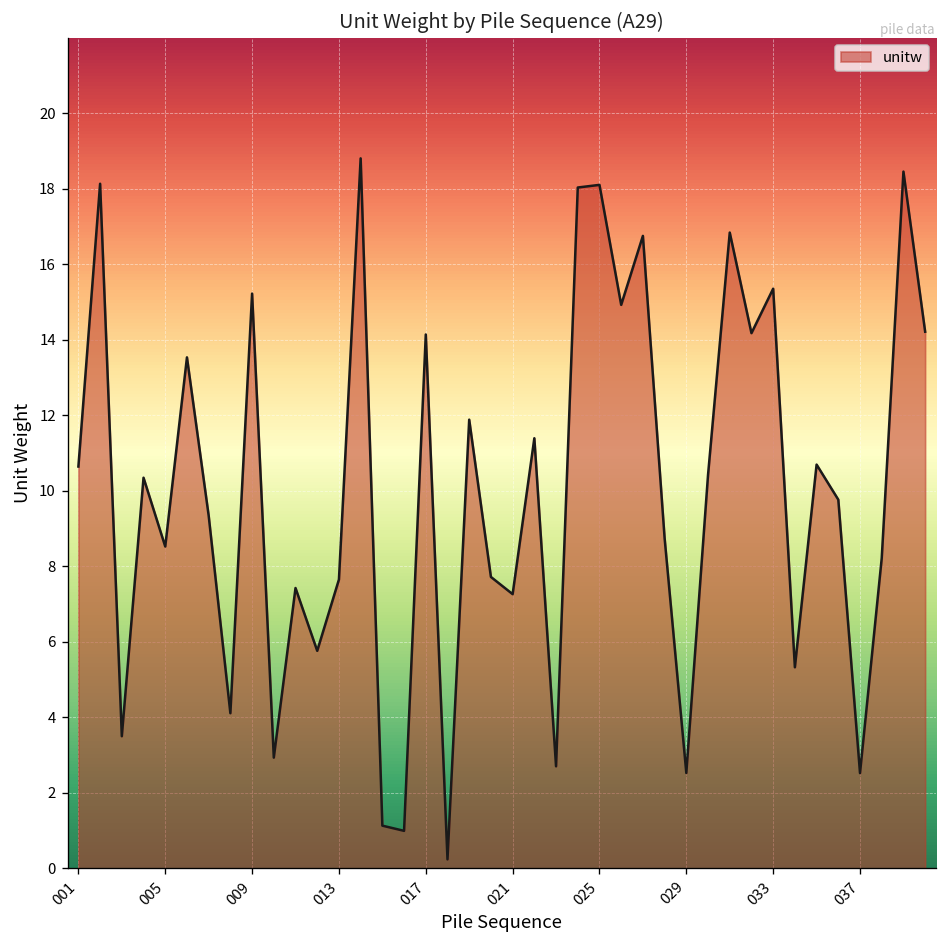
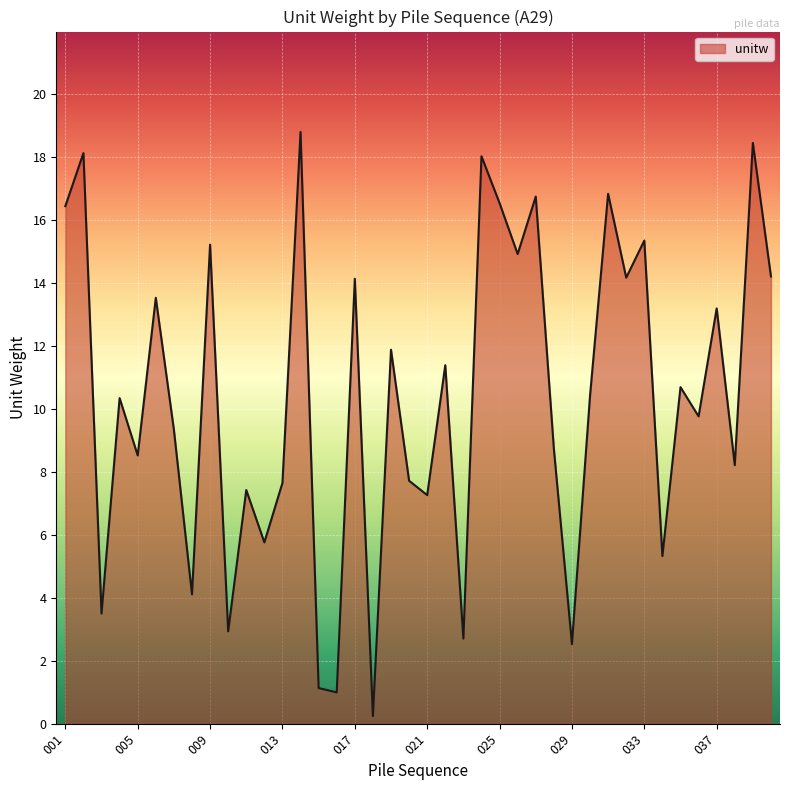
001: 10.6 -> 16.5
025: 18.1 -> 16.5
037: 2.5 -> 13.2
